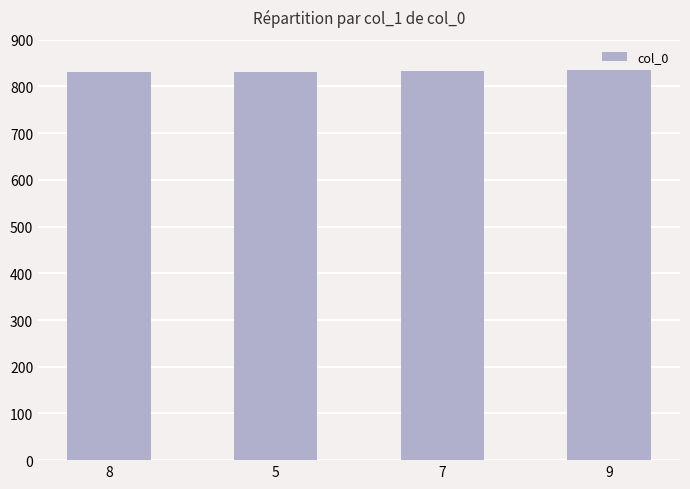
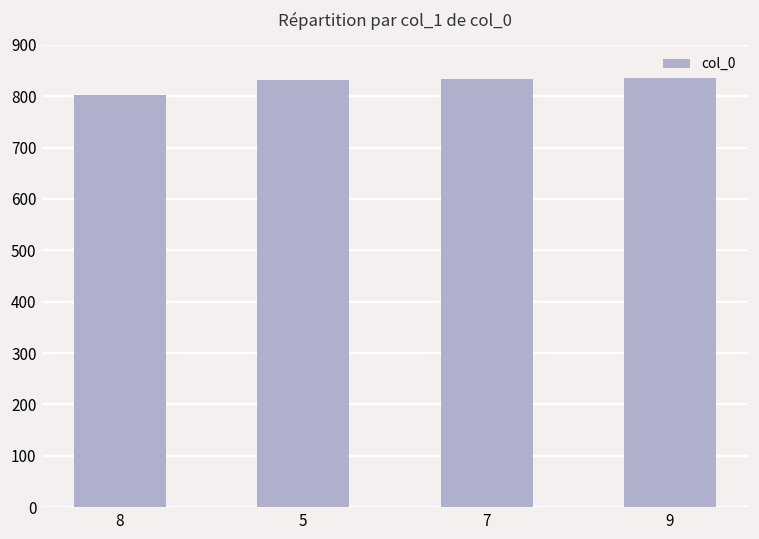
8: 830 -> 800
